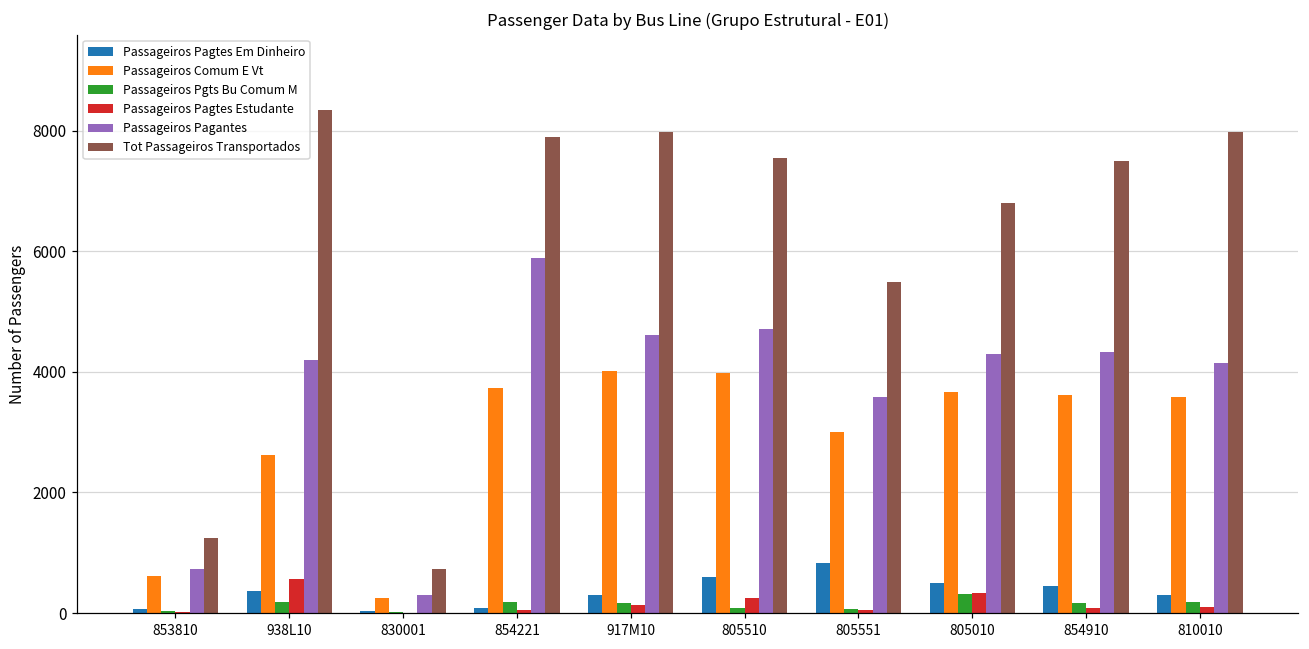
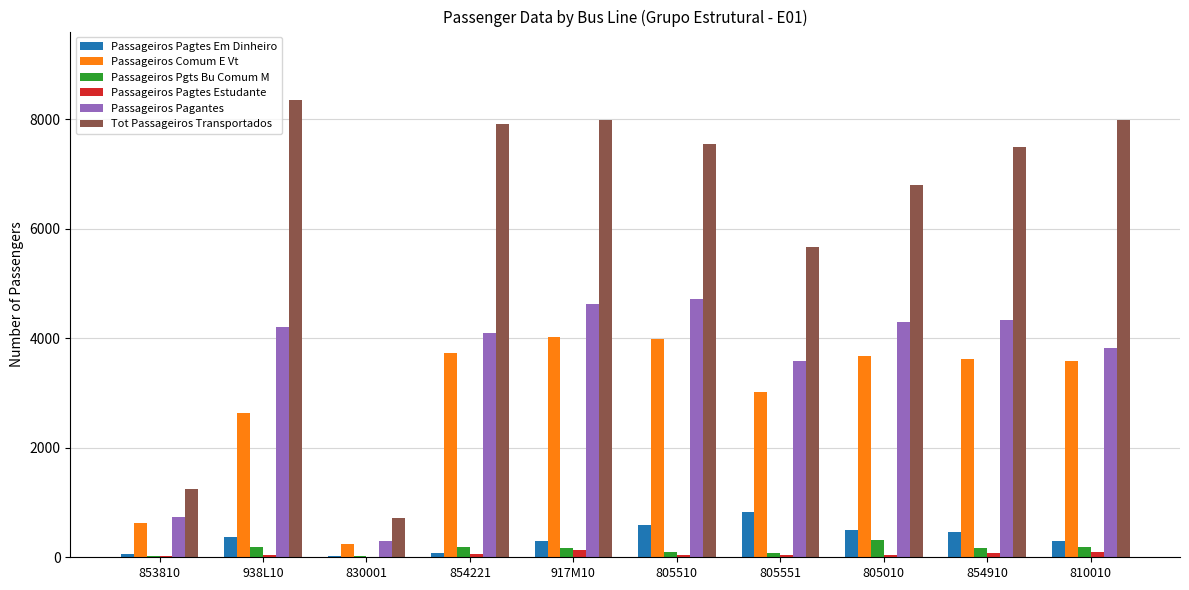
Passageiros Pagtes Estudante, 938L10: 600 -> 0
Passageiros Pagantes, 854221: 5900 -> 4100
Passageiros Pagtes Estudante, 805510: 200 -> 0
Tot Passageiros Transportados, 805551: 5500 -> 5700
Passageiros Pagtes Estudante, 805010: 300 -> 0
Passageiros Pagantes, 810010: 4200 -> 3800
